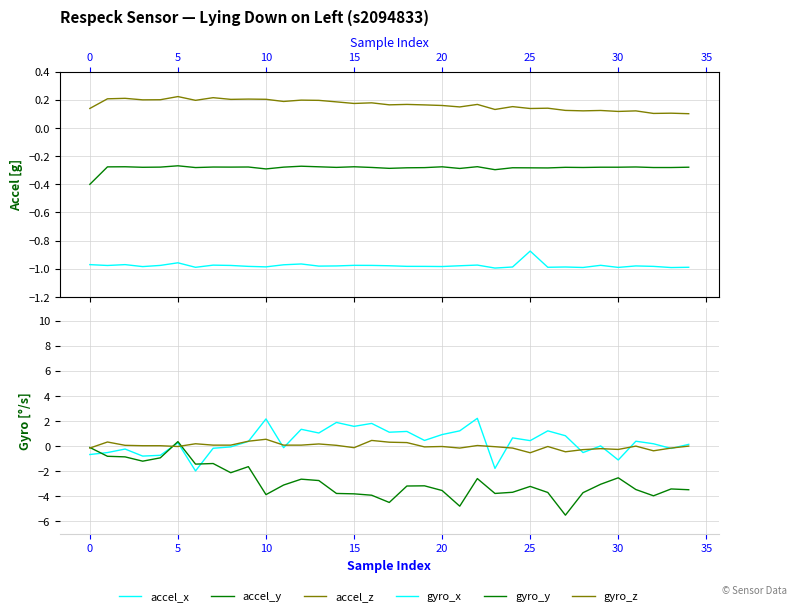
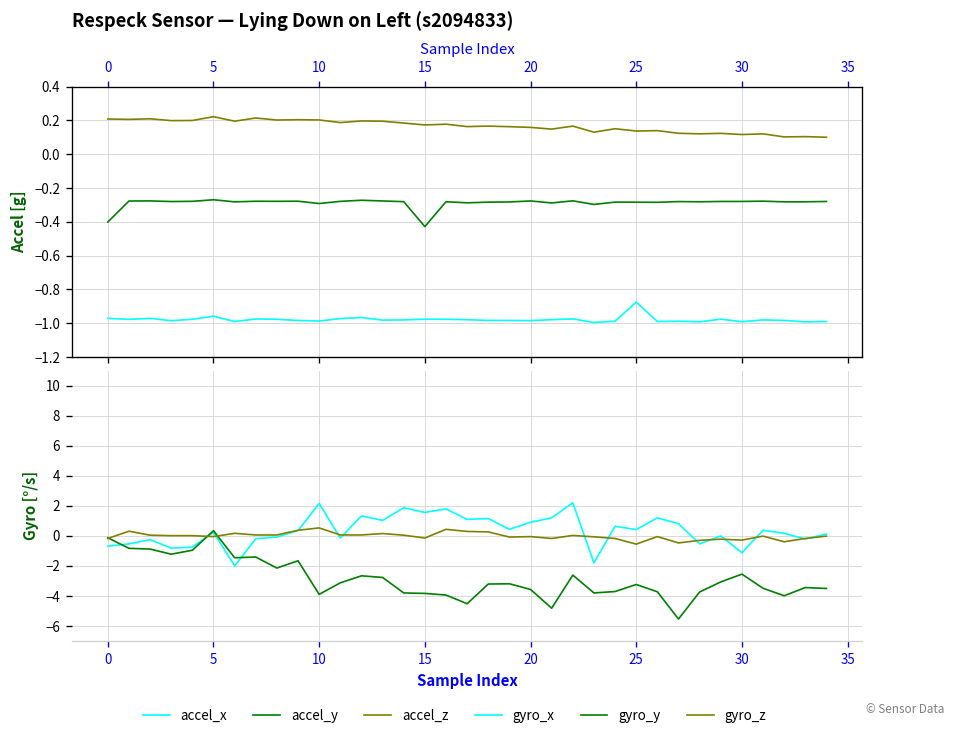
Respeck Sensor — Lying Down on Left (s2094833), accel_z, 0: 0.14 -> 0.21
Respeck Sensor — Lying Down on Left (s2094833), accel_y, 15: -0.28 -> -0.43
